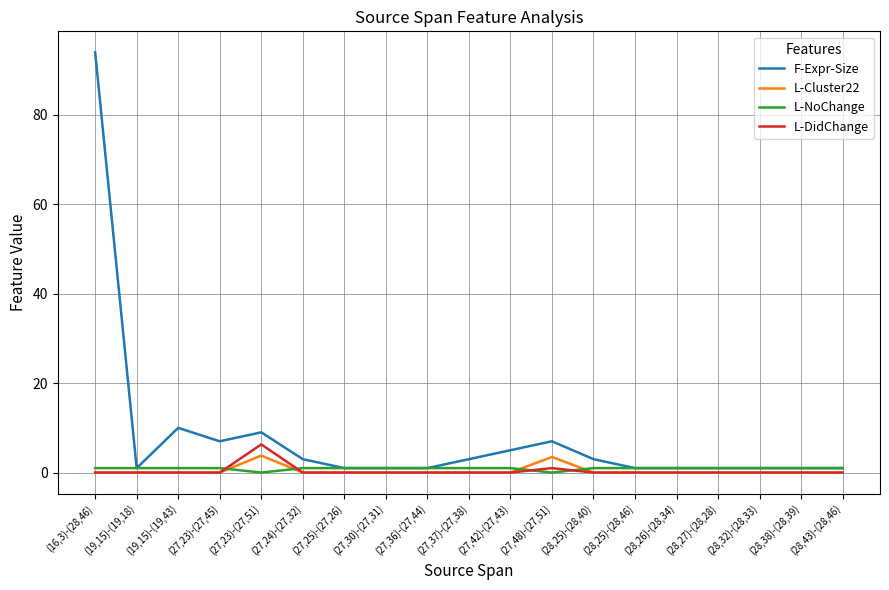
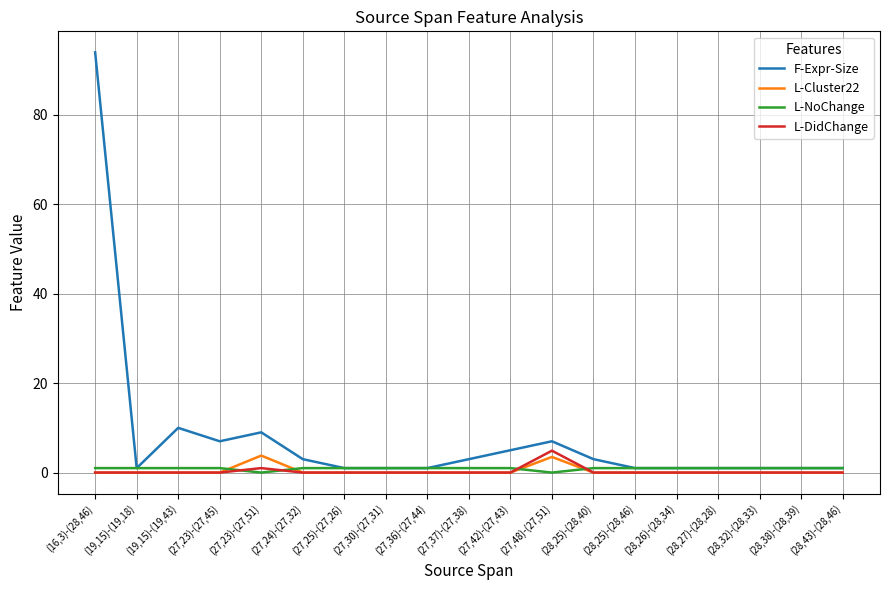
L-DidChange, (27,23)-(27,51): 6 -> 1
L-DidChange, (27,48)-(27,51): 1 -> 5
